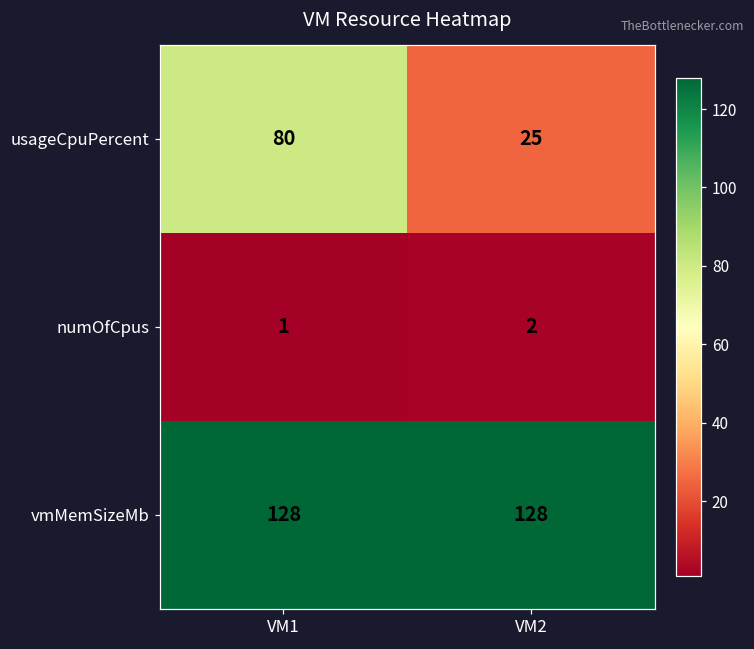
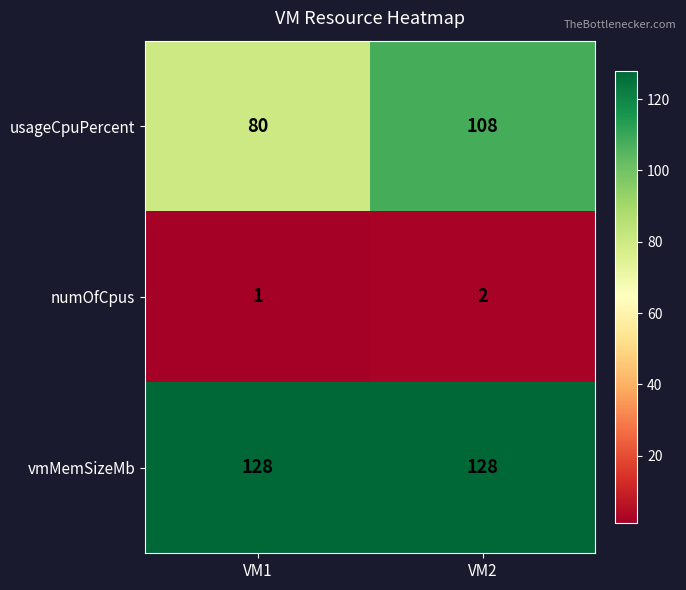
usageCpuPercent, VM2: 25 -> 108
